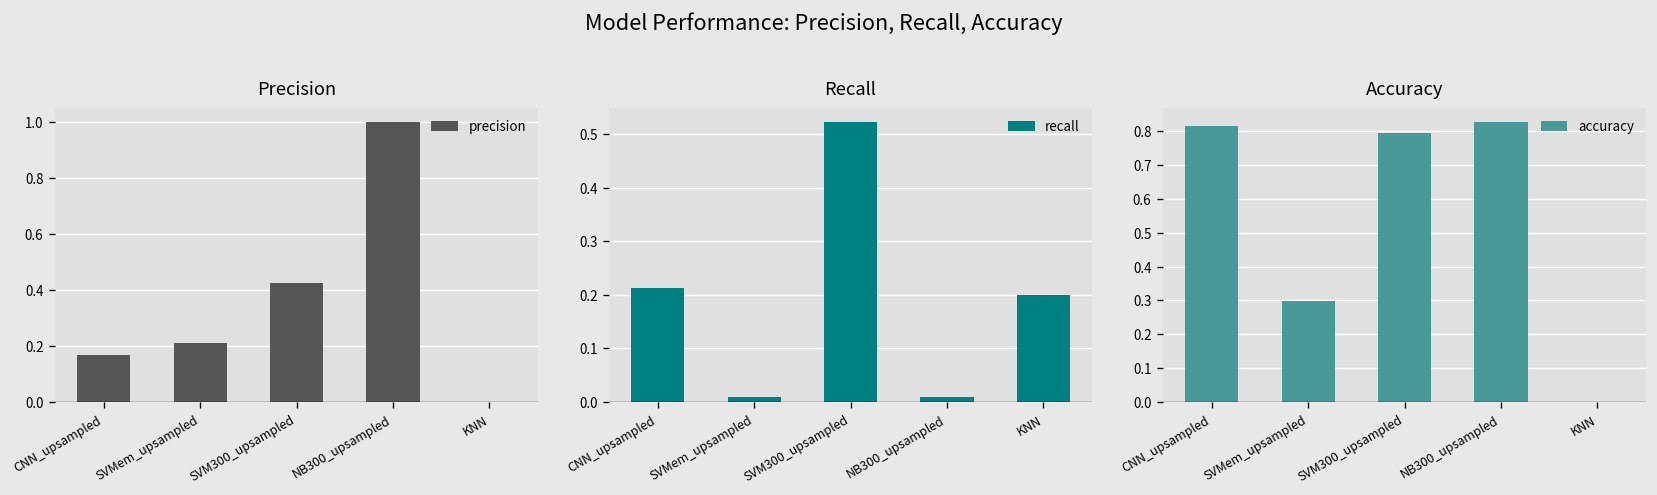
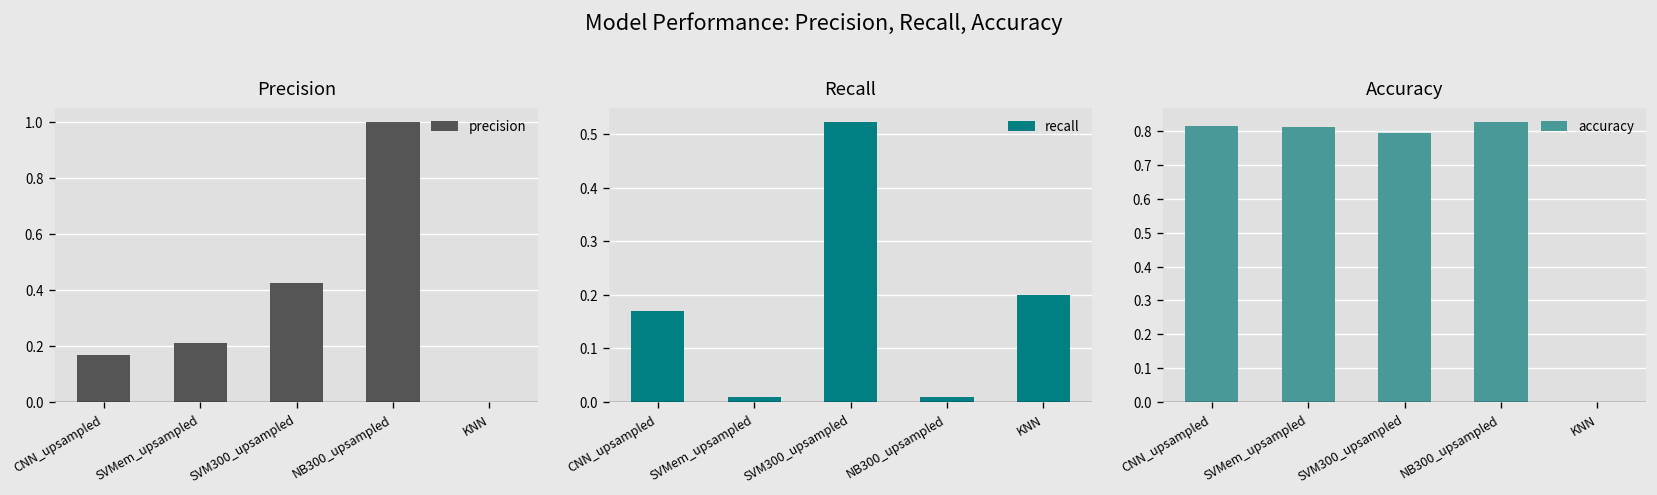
Recall, CNN_upsampled: 0.21 -> 0.17
Accuracy, SVMem_upsampled: 0.30 -> 0.81
